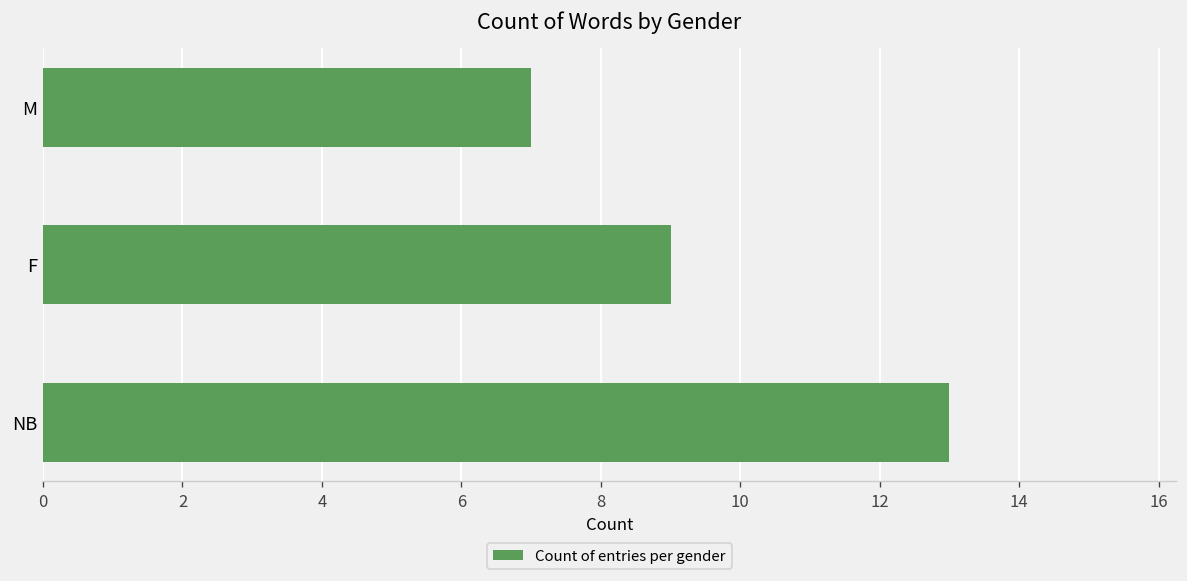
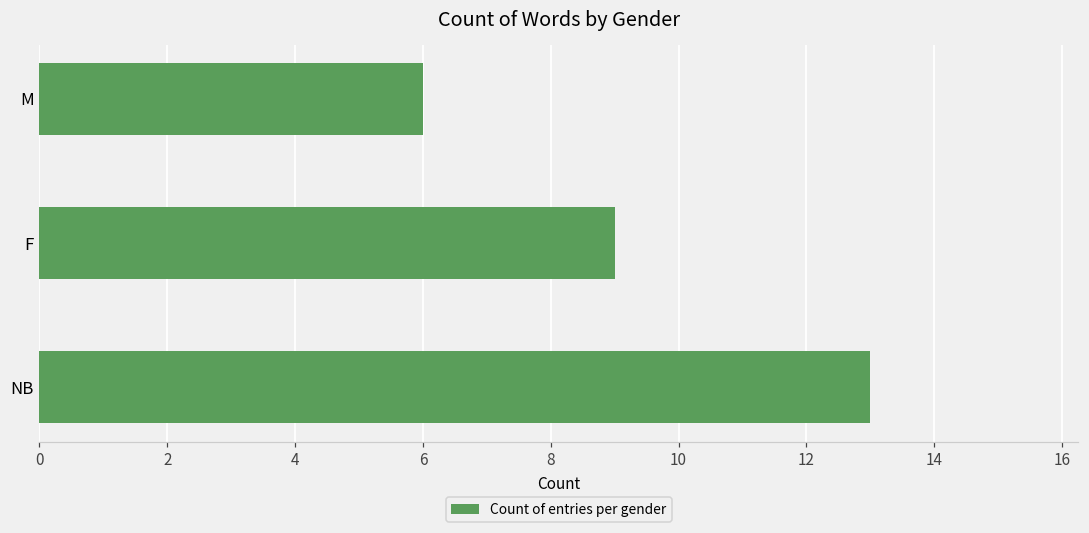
M: 7 -> 6
